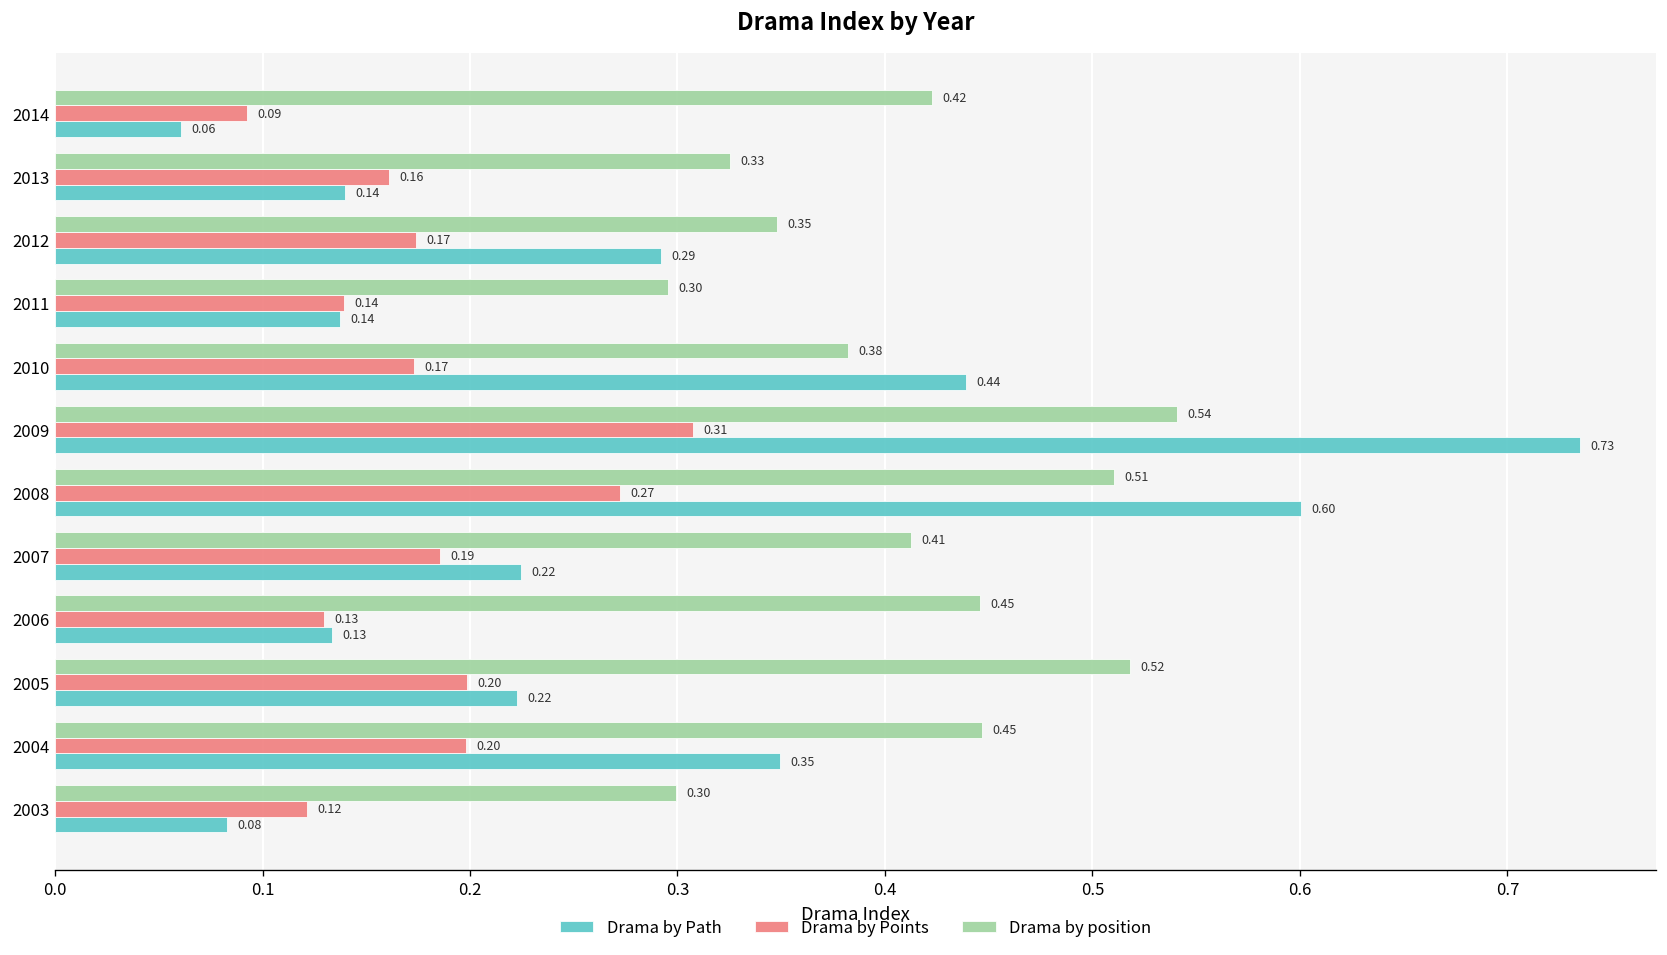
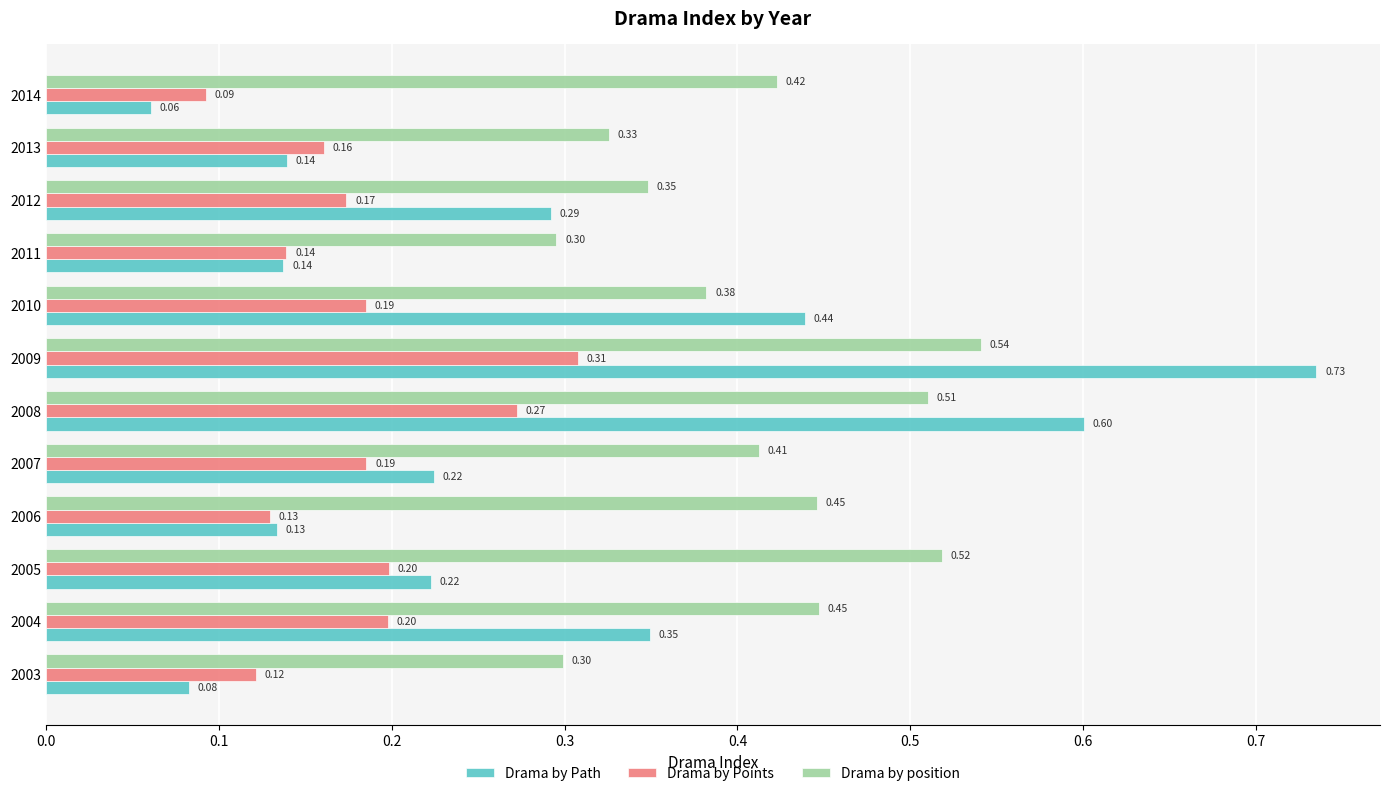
Drama by Points, 2010: 0.17 -> 0.19
